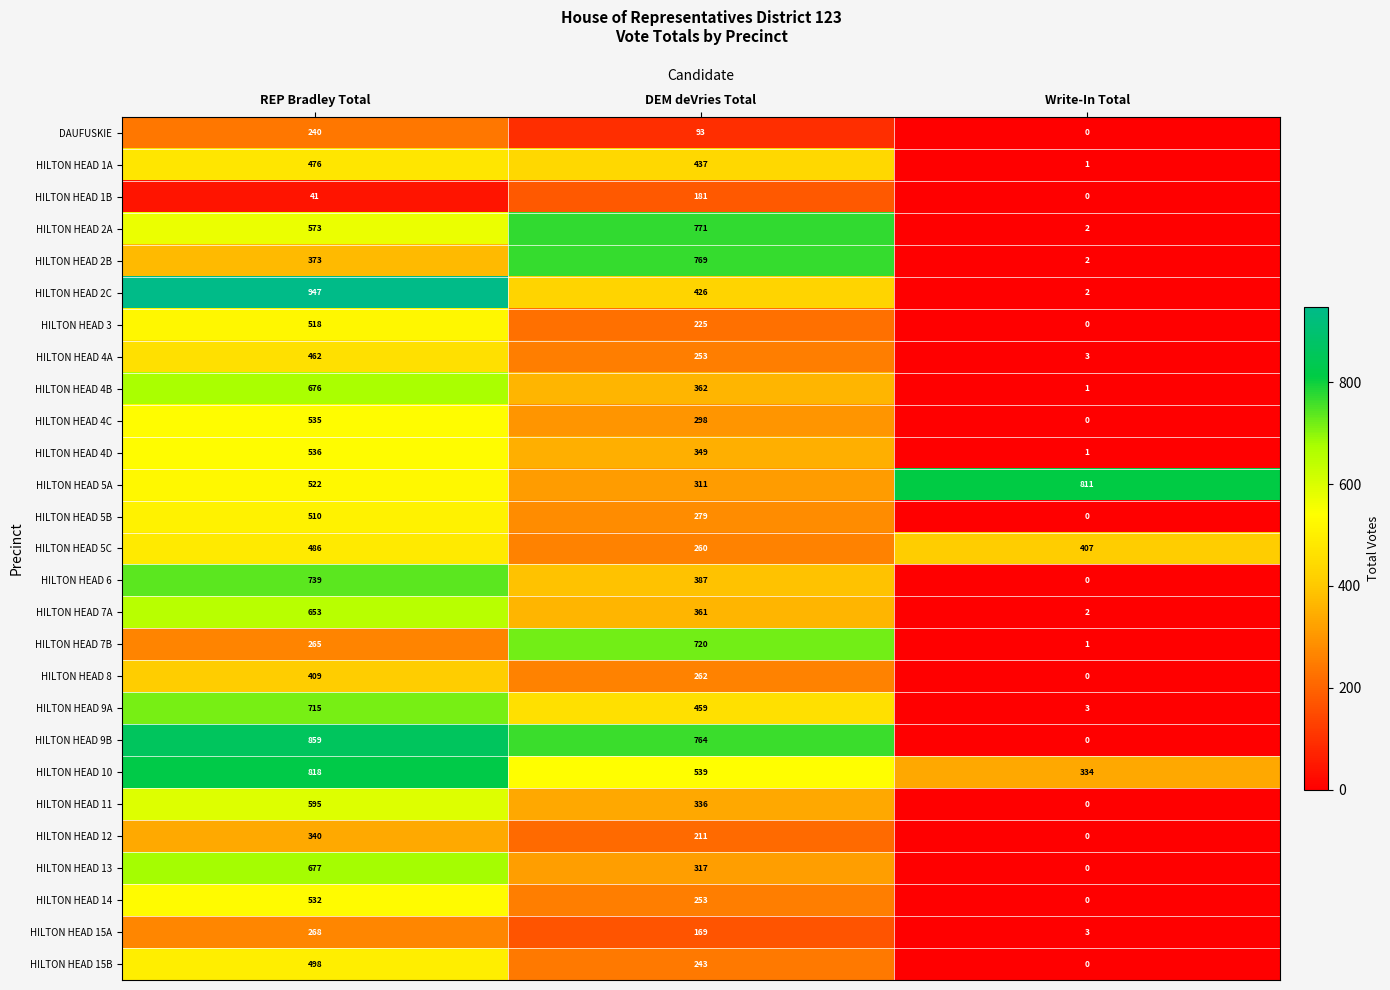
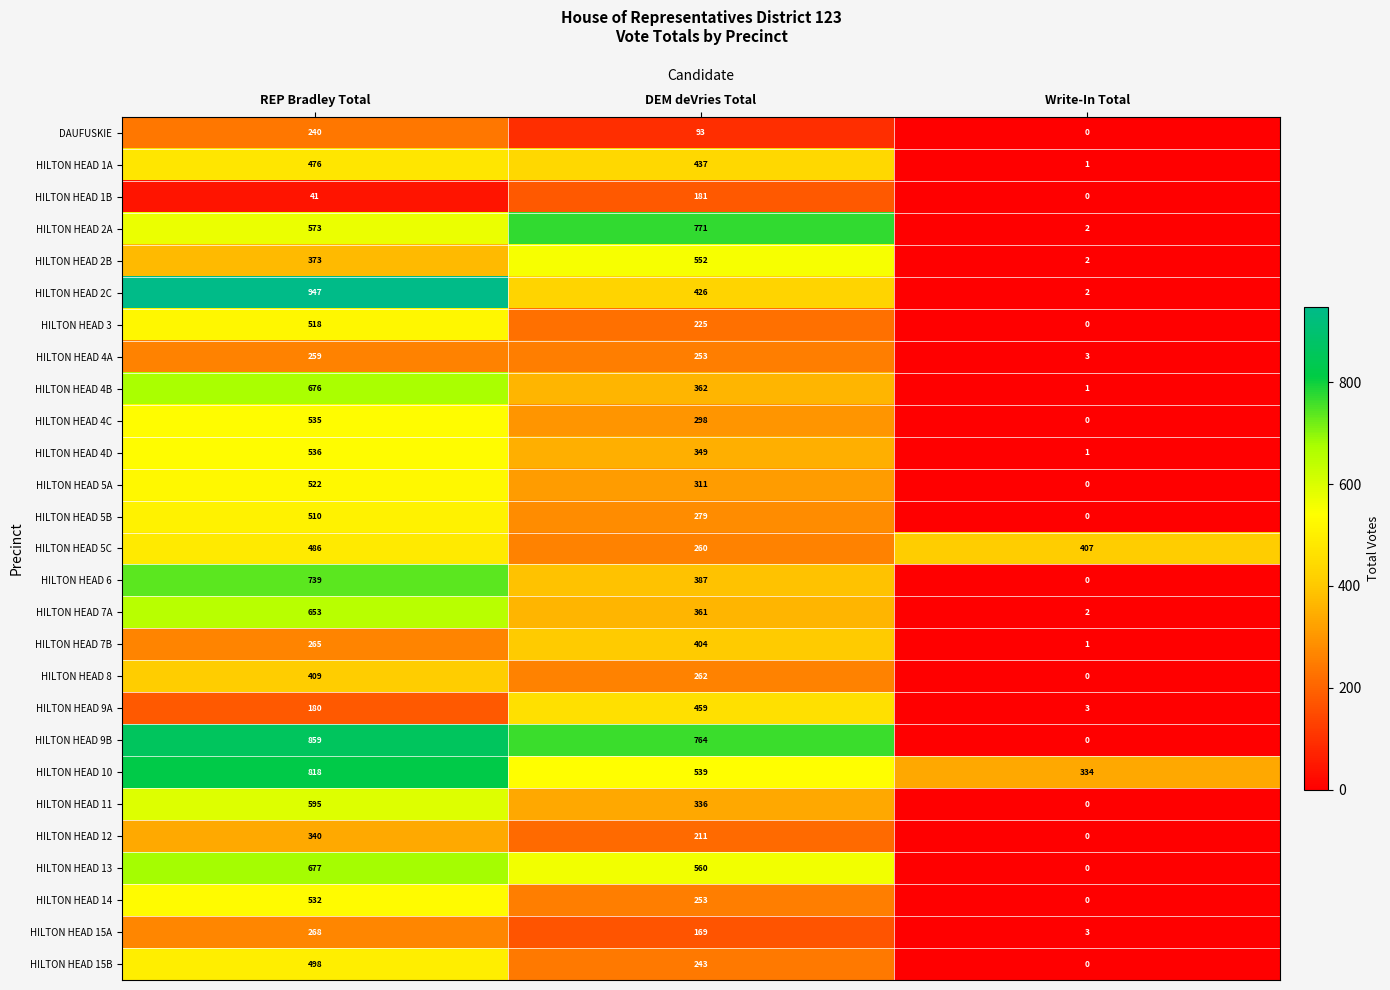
HILTON HEAD 2B, DEM deVries Total: 769 -> 552
HILTON HEAD 4A, REP Bradley Total: 462 -> 259
HILTON HEAD 5A, Write-In Total: 811 -> 0
HILTON HEAD 7B, DEM deVries Total: 720 -> 404
HILTON HEAD 9A, REP Bradley Total: 715 -> 180
HILTON HEAD 13, DEM deVries Total: 317 -> 560
